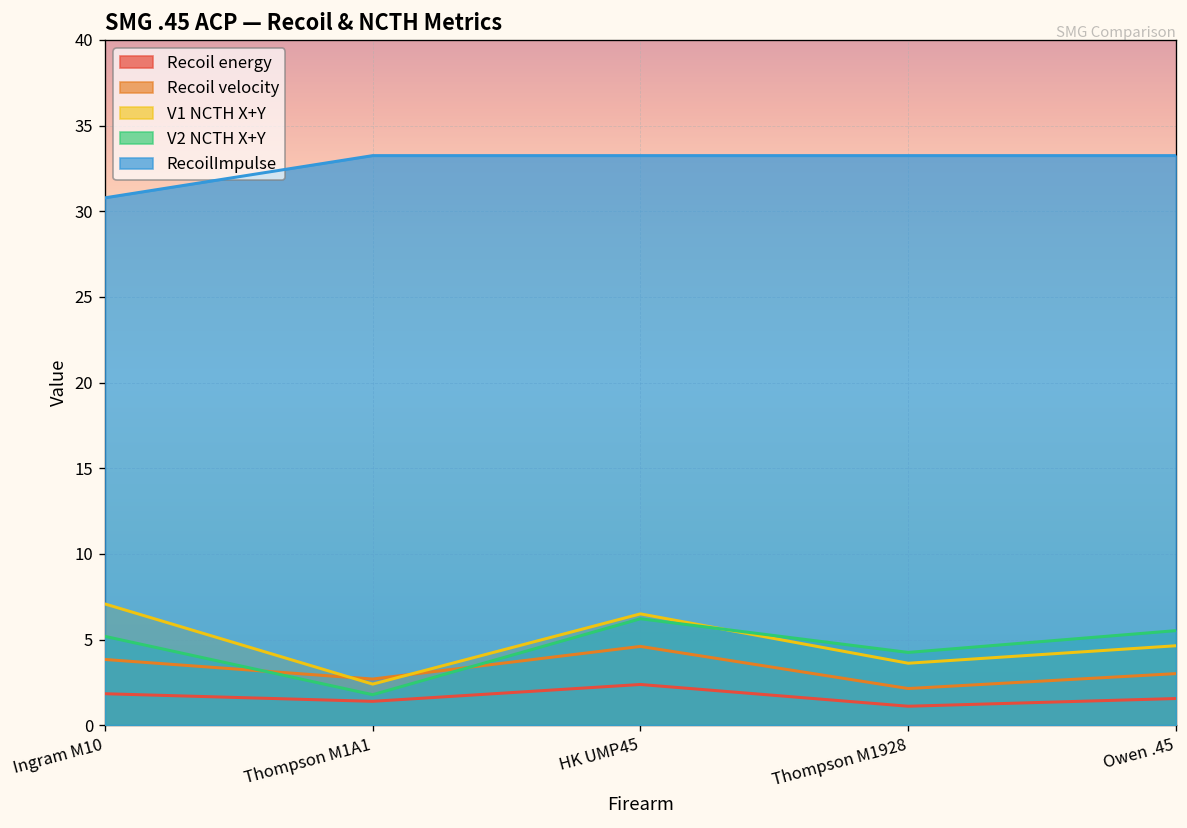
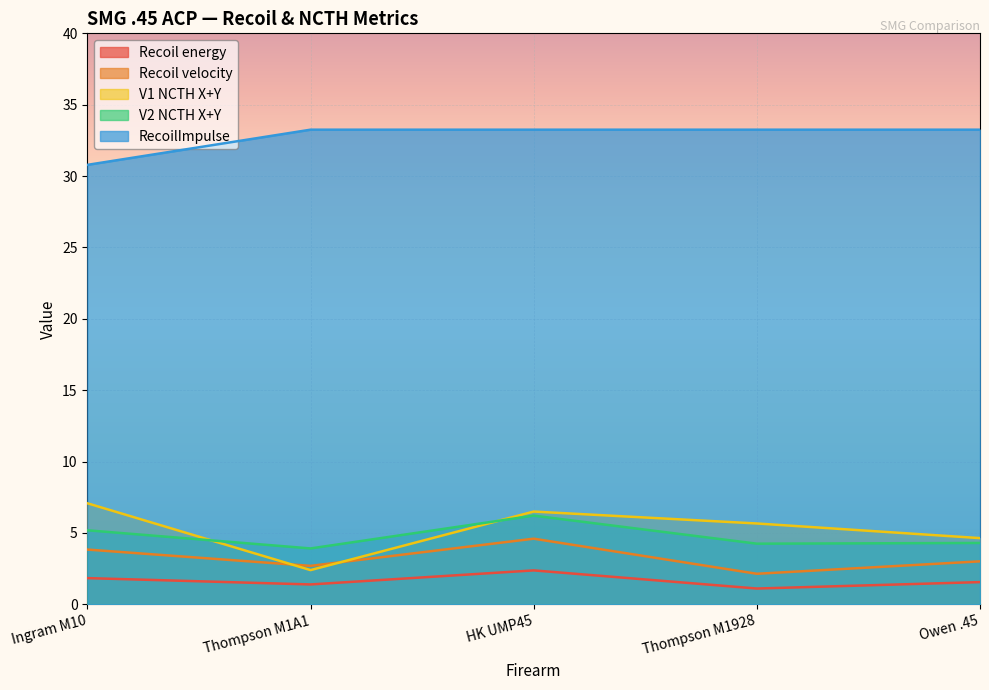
V2 NCTH X+Y, Thompson M1A1: 1.8 -> 3.9
V1 NCTH X+Y, Thompson M1928: 3.6 -> 5.7
V2 NCTH X+Y, Owen .45: 5.5 -> 4.3
